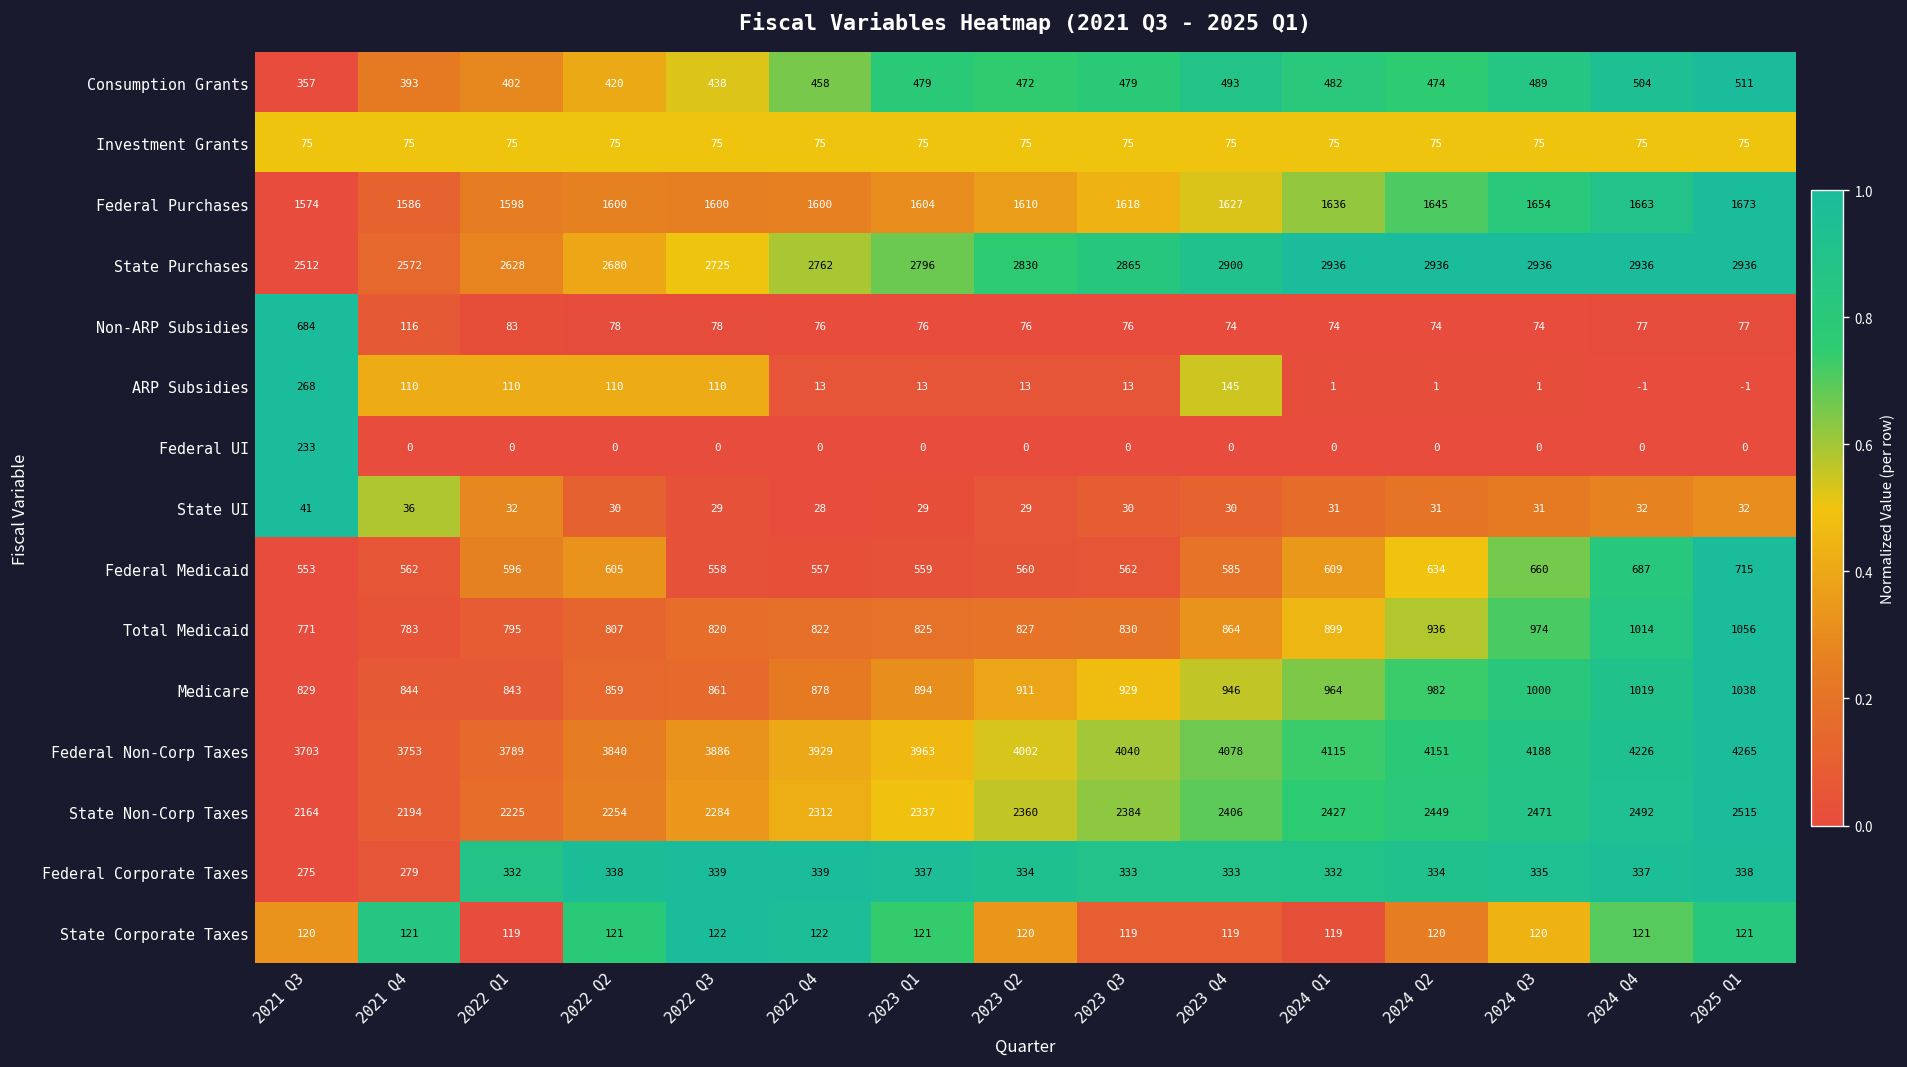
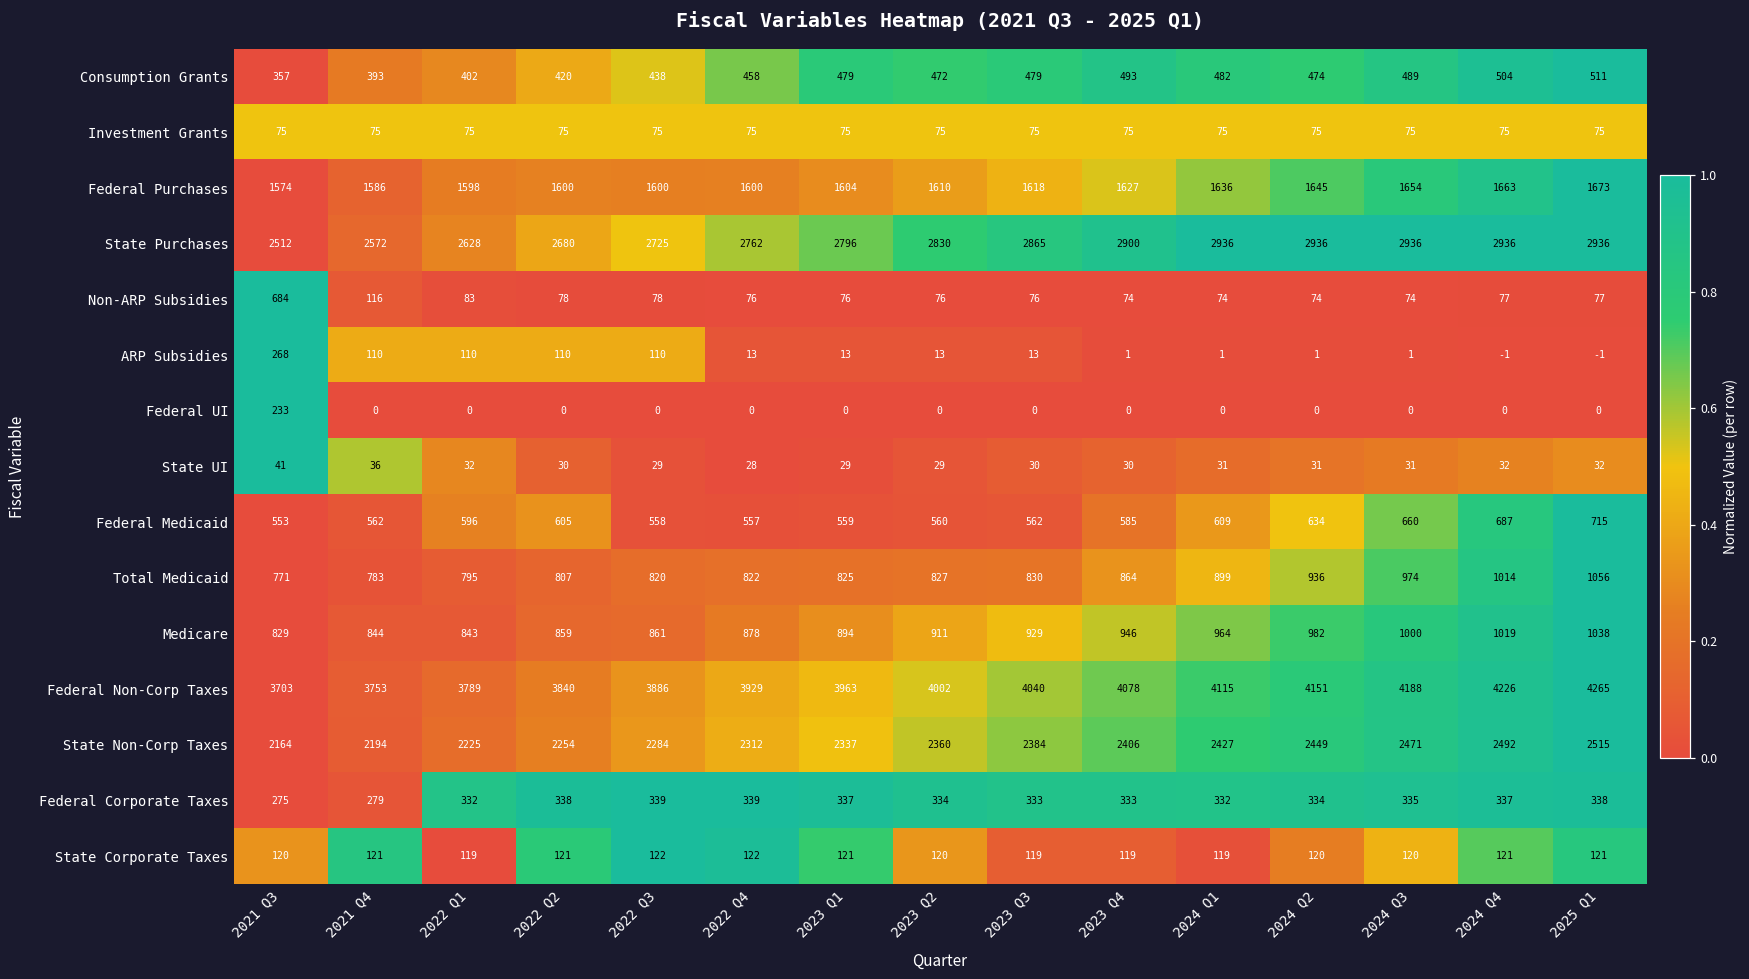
ARP Subsidies, 2023 Q4: 145 -> 1
